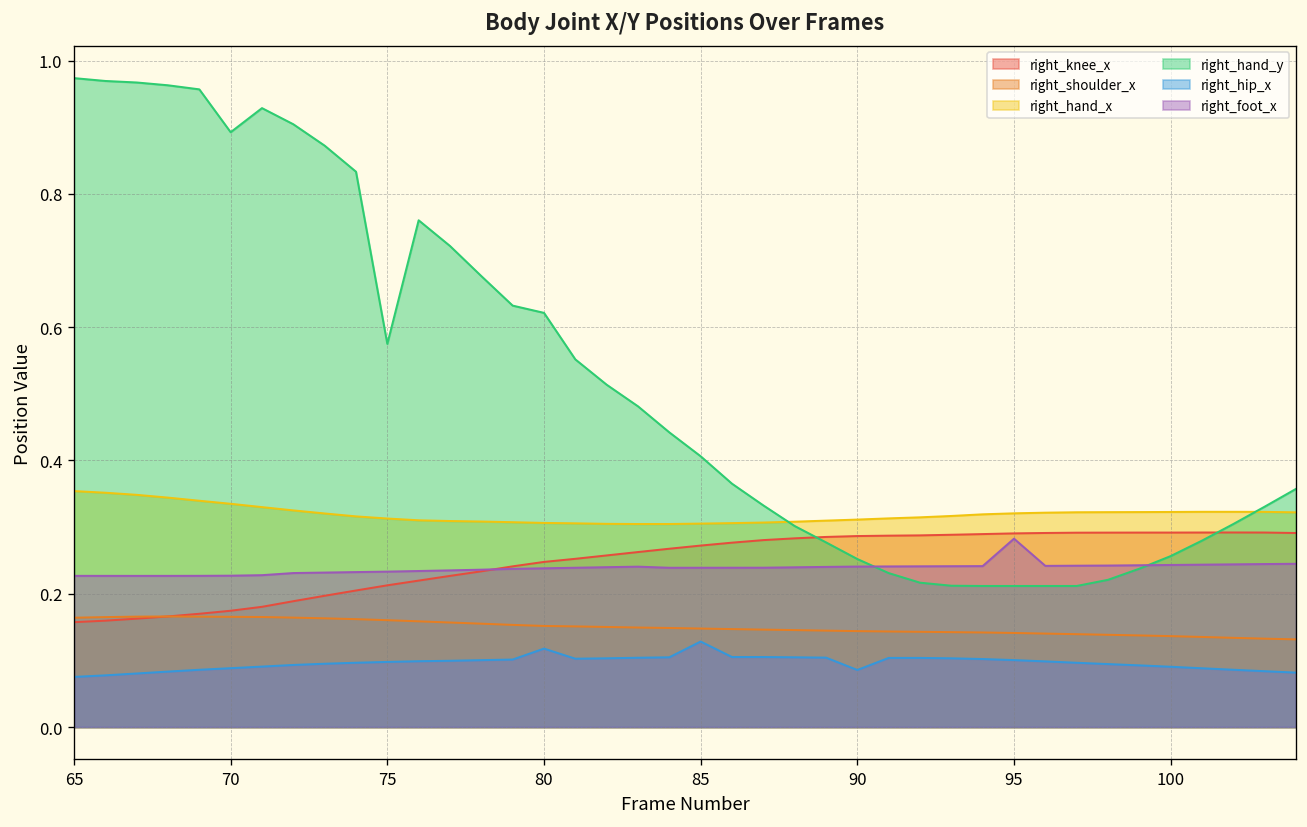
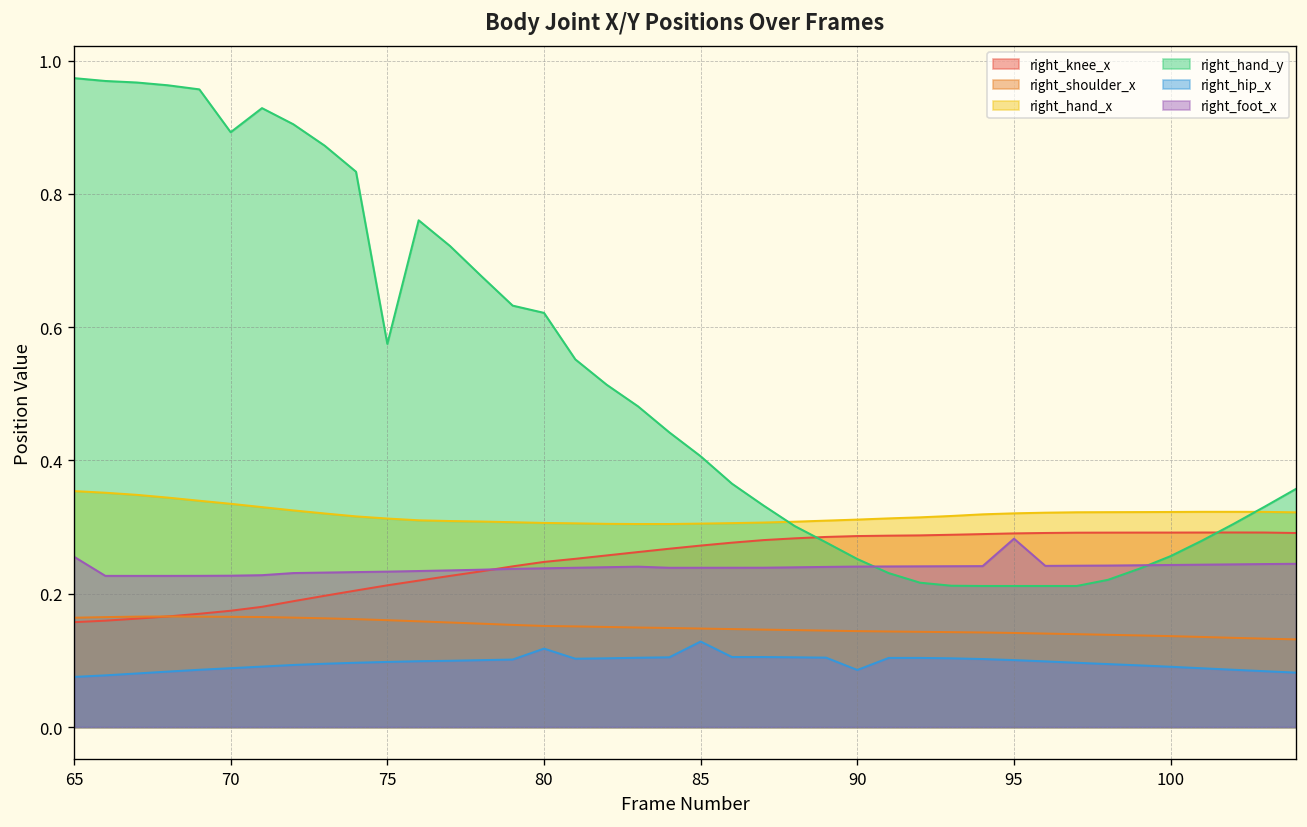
right_foot_x, 65: 0.23 -> 0.26
